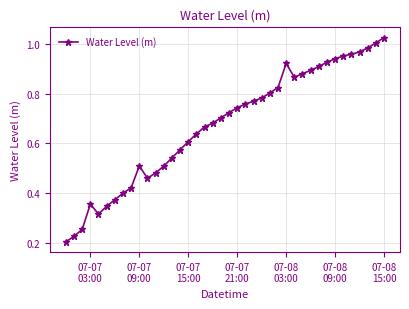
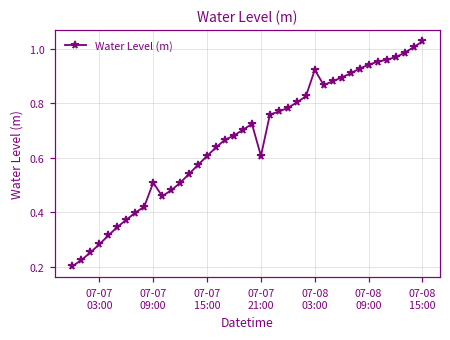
07-07 03:00: 0.35 -> 0.28
07-07 21:00: 0.74 -> 0.61
